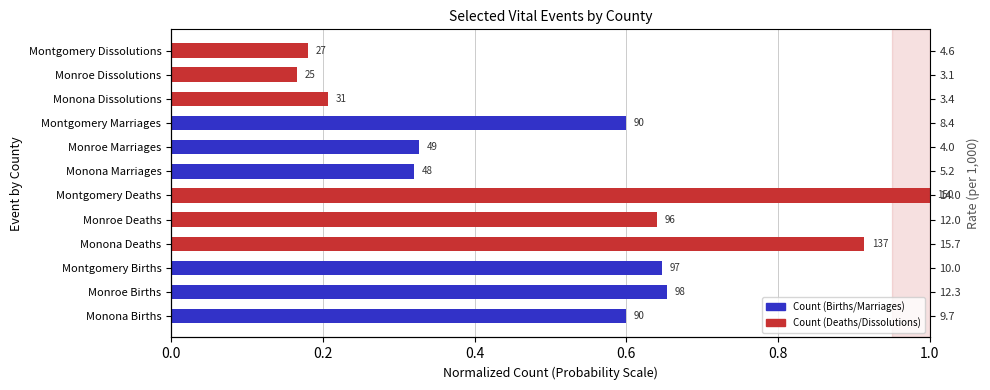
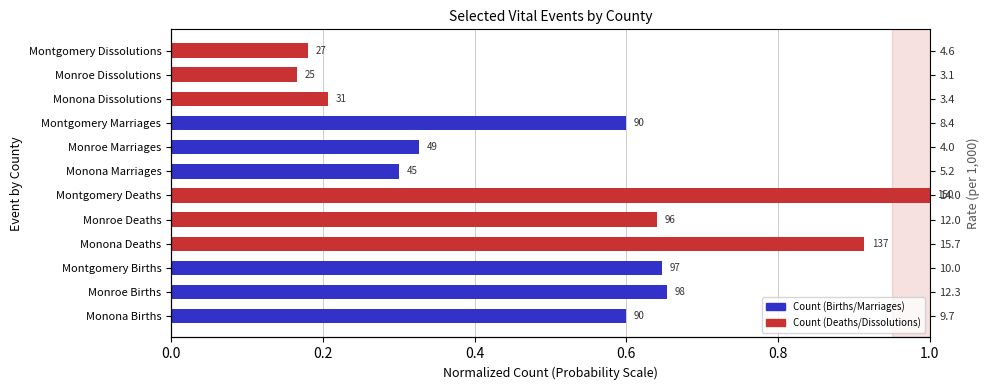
Monona Marriages: 48 -> 45
